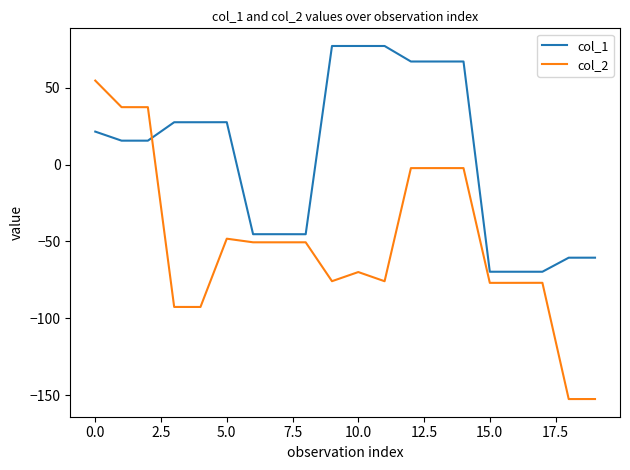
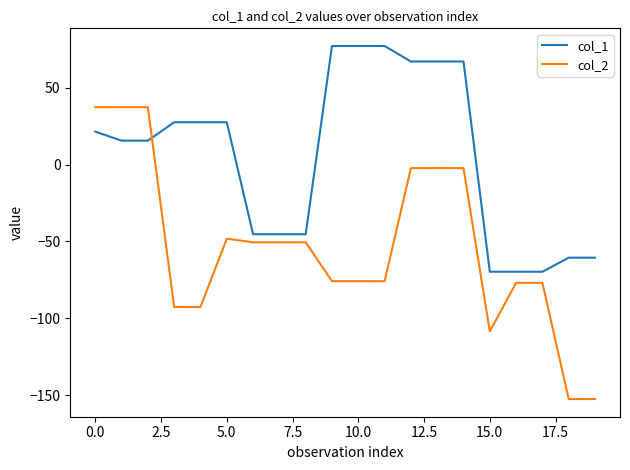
col_2, 0.0: 55 -> 37
col_2, 10.0: -70 -> -76
col_2, 15.0: -77 -> -108
